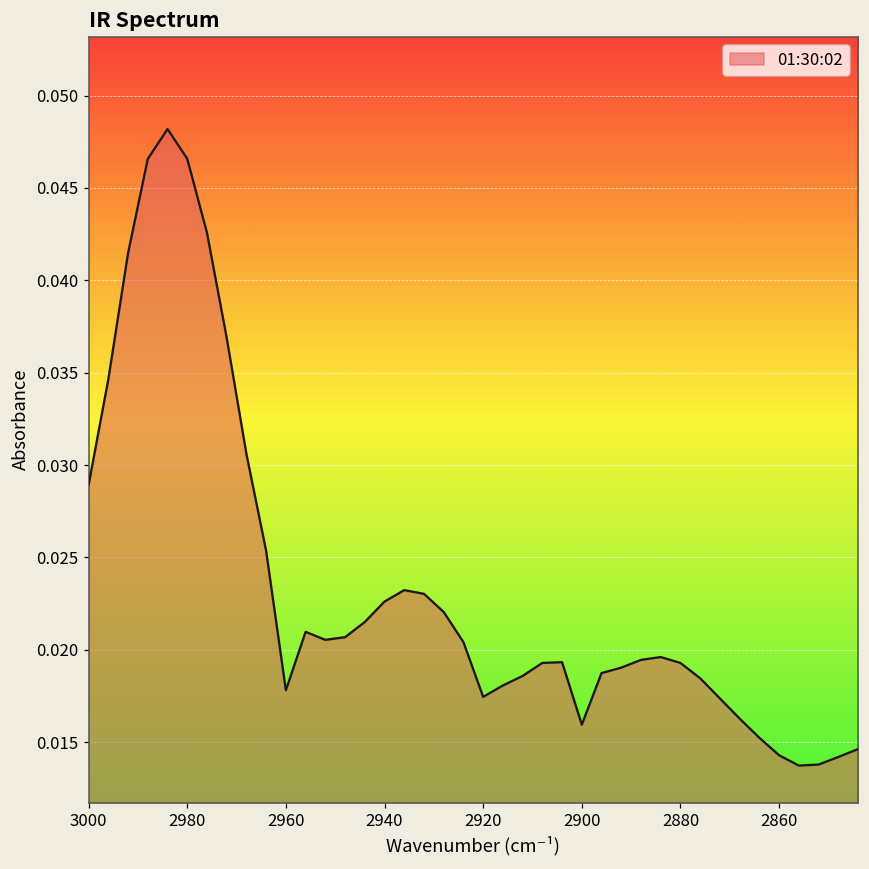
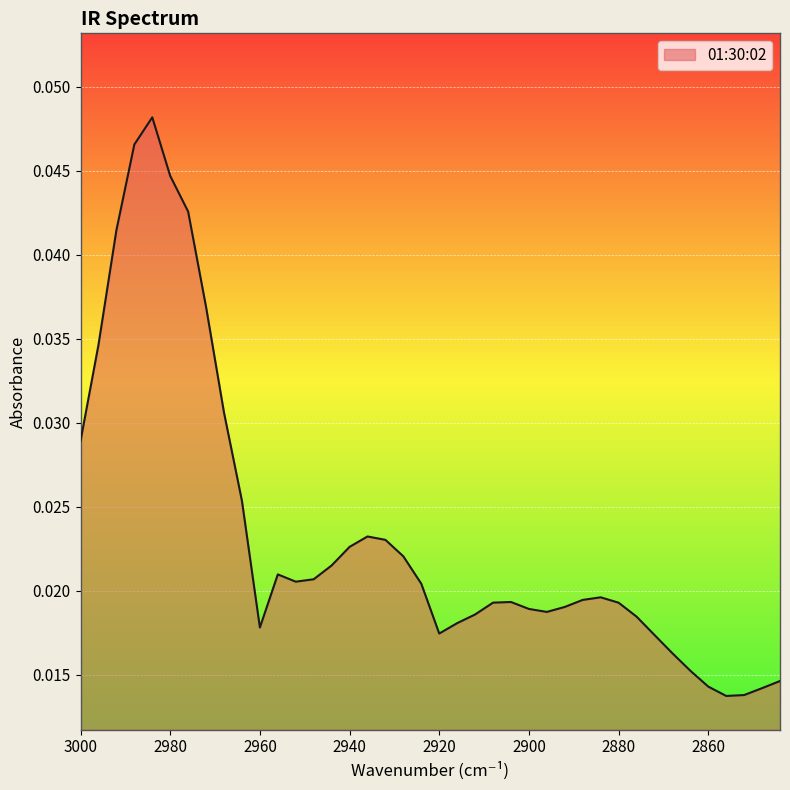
2980: 0.0466 -> 0.0447
2900: 0.0160 -> 0.0189
